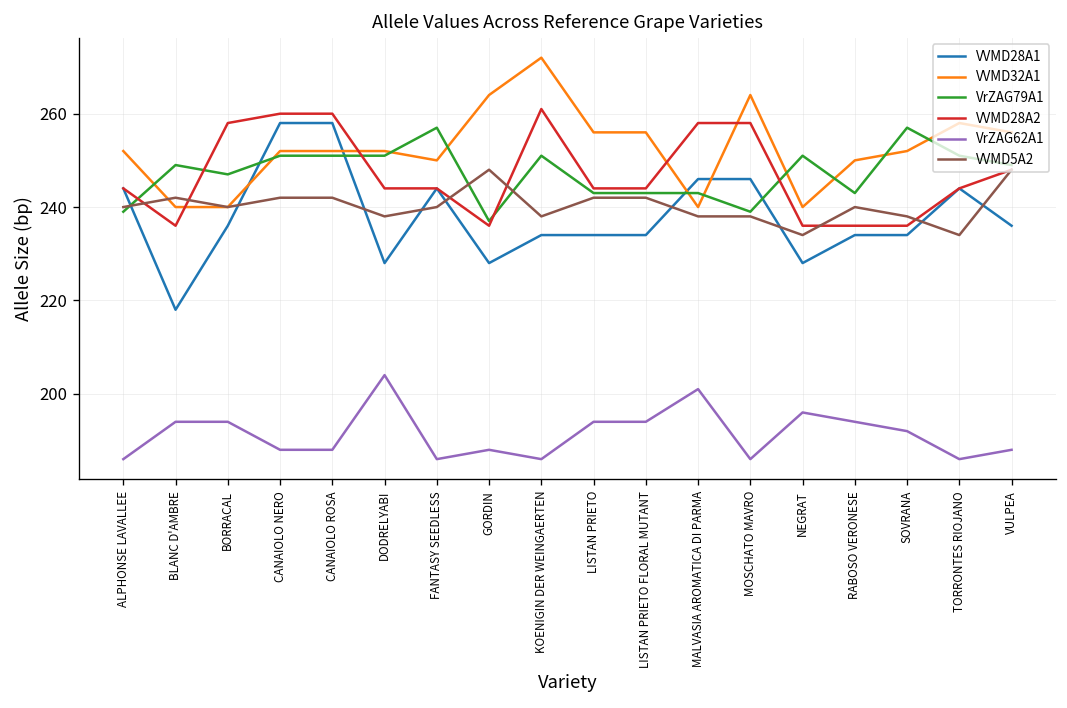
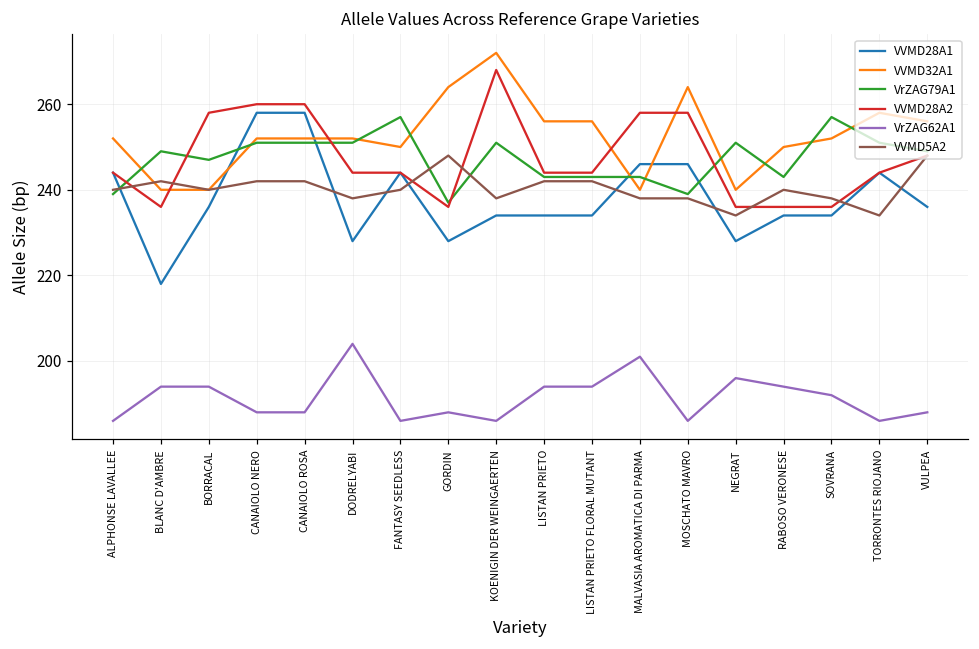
VVMD28A2, KOENIGIN DER WEINGAERTEN: 261 -> 268
